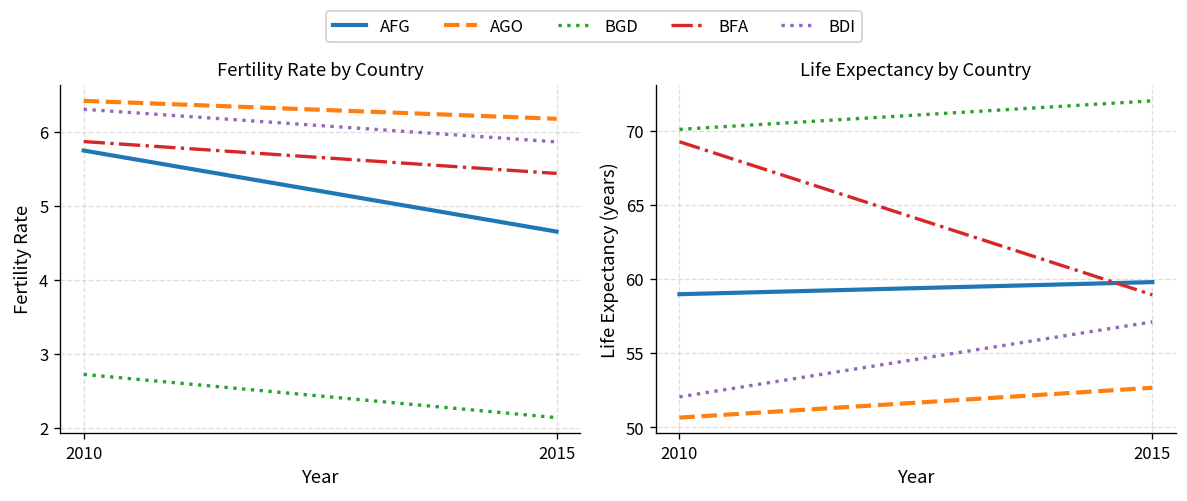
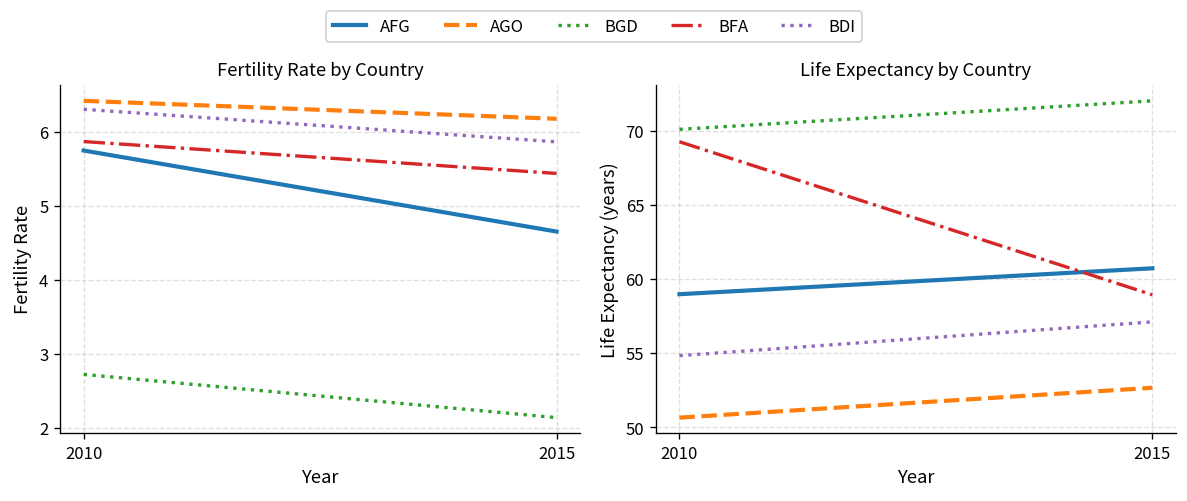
Life Expectancy by Country, BDI, 2010: 52.1 -> 54.8
Life Expectancy by Country, AFG, 2015: 59.8 -> 60.7
